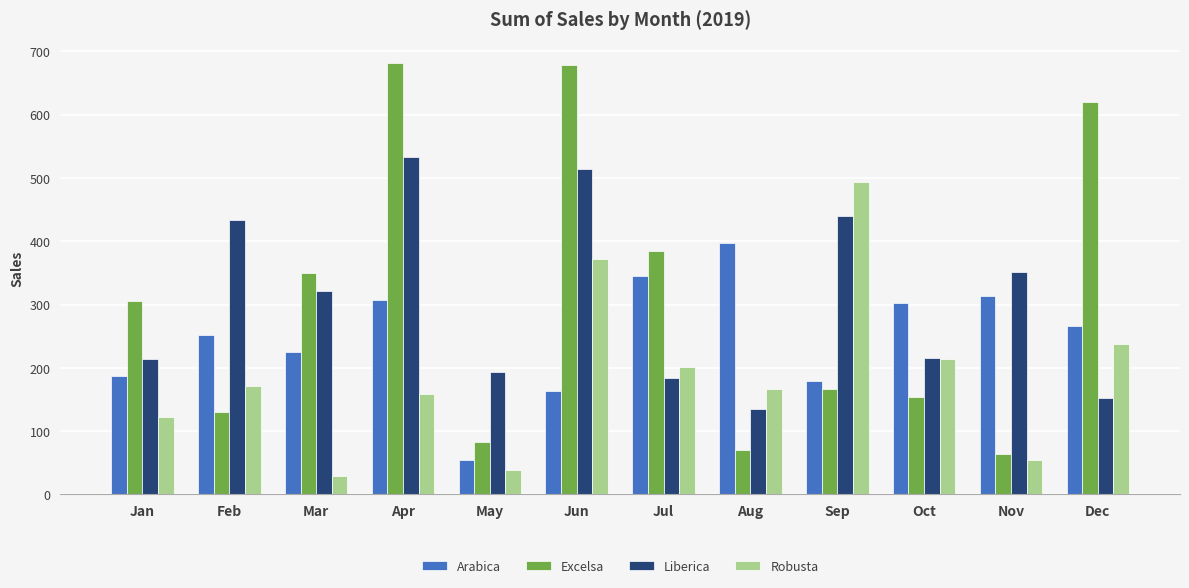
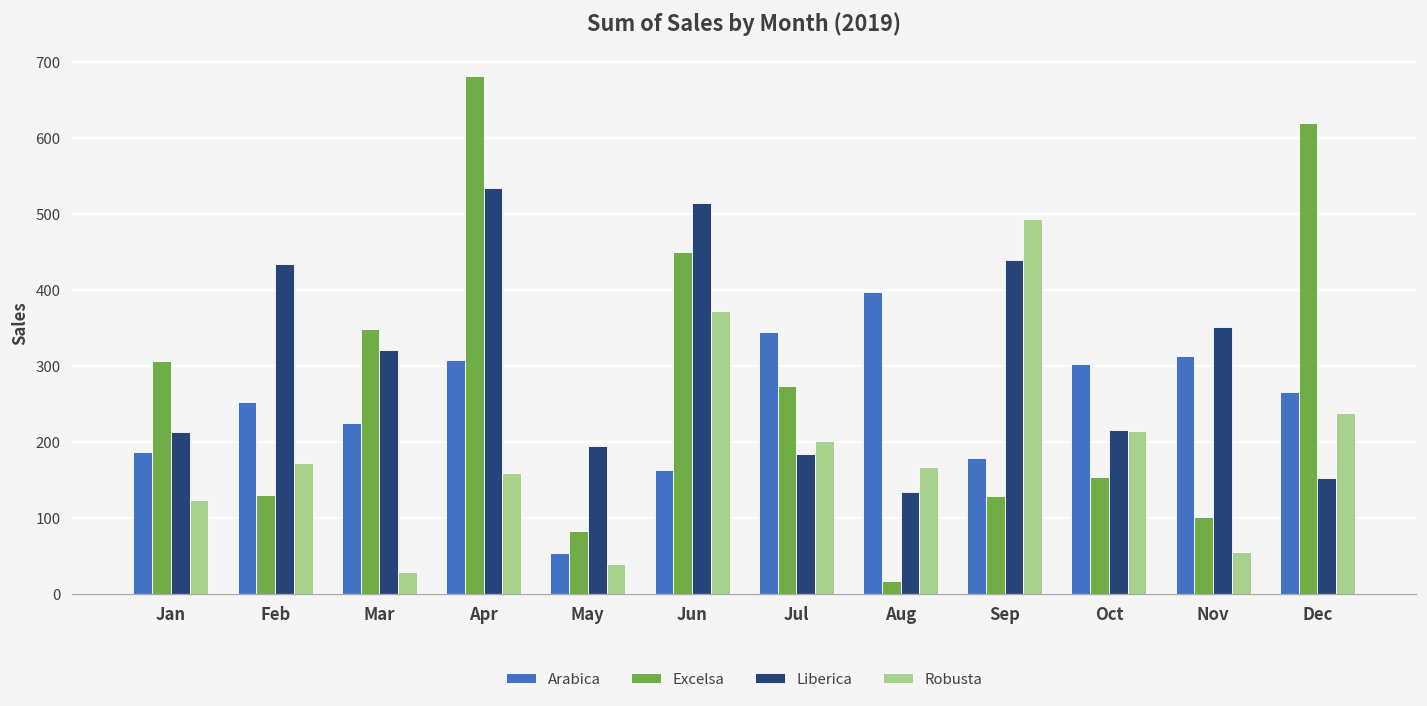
Excelsa, Jun: 680 -> 450
Excelsa, Jul: 390 -> 270
Excelsa, Aug: 70 -> 20
Excelsa, Sep: 170 -> 130
Excelsa, Nov: 60 -> 100
